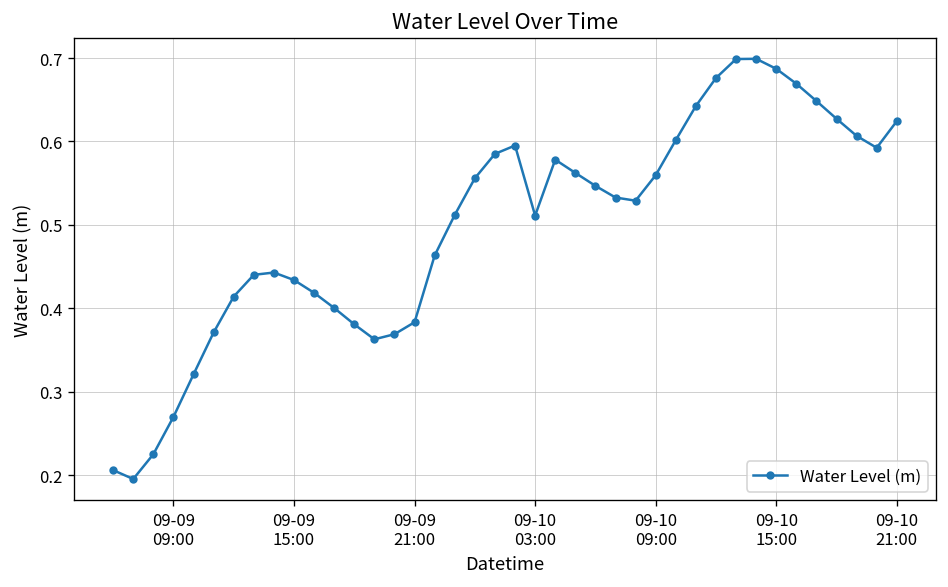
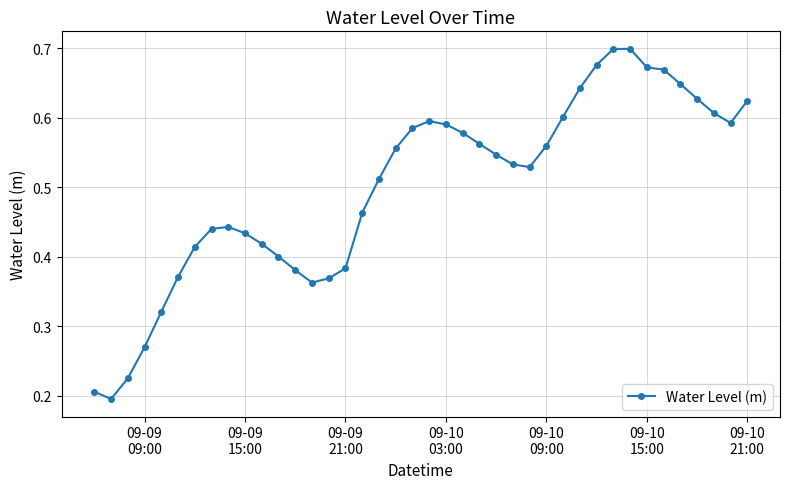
09-10 03:00: 0.51 -> 0.59
09-10 15:00: 0.69 -> 0.67
